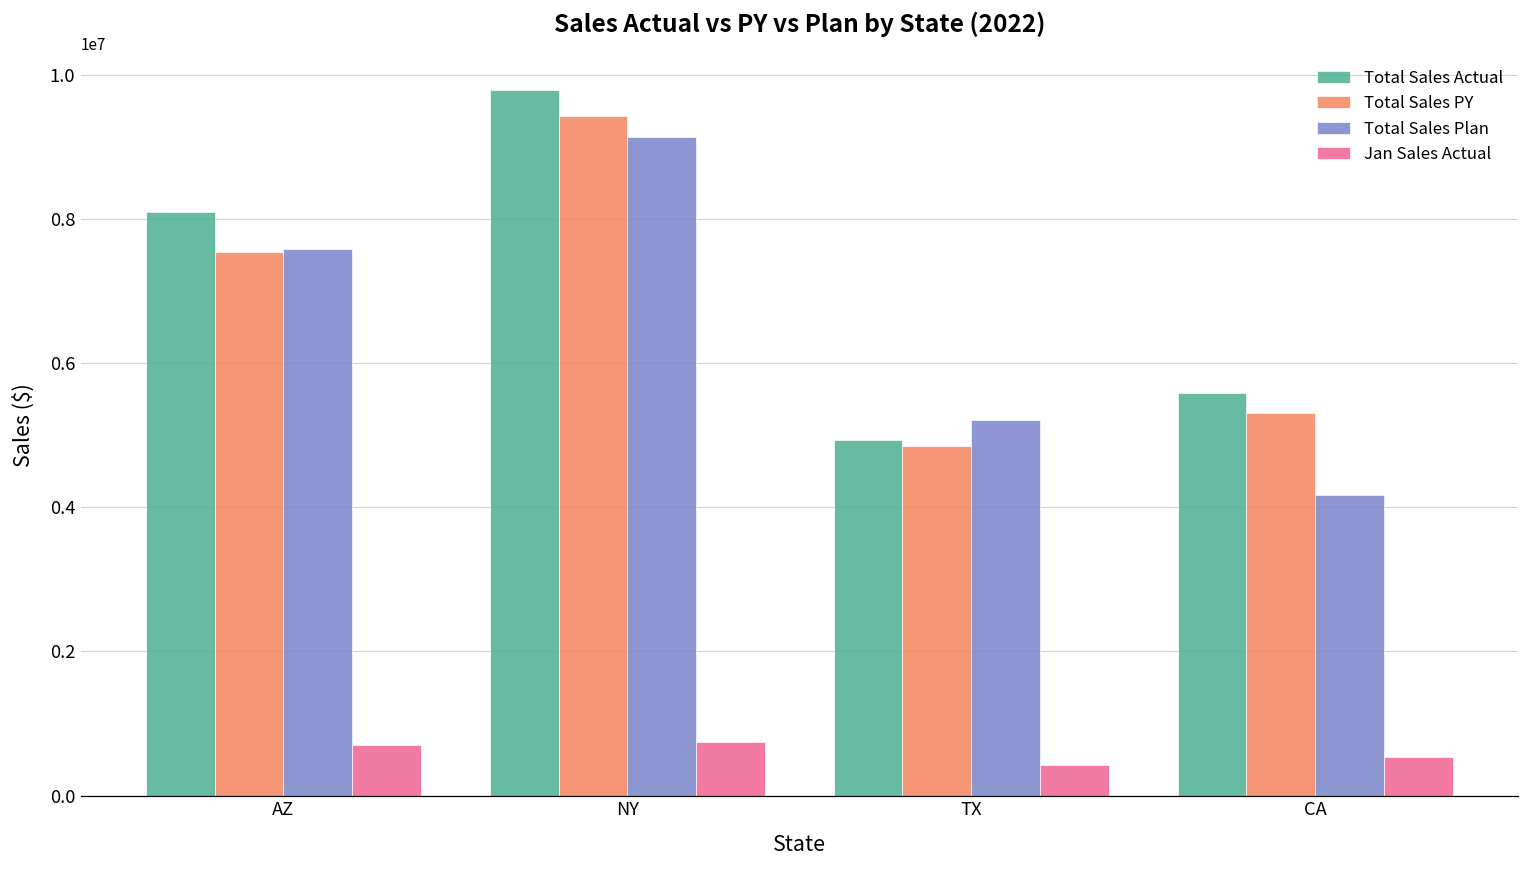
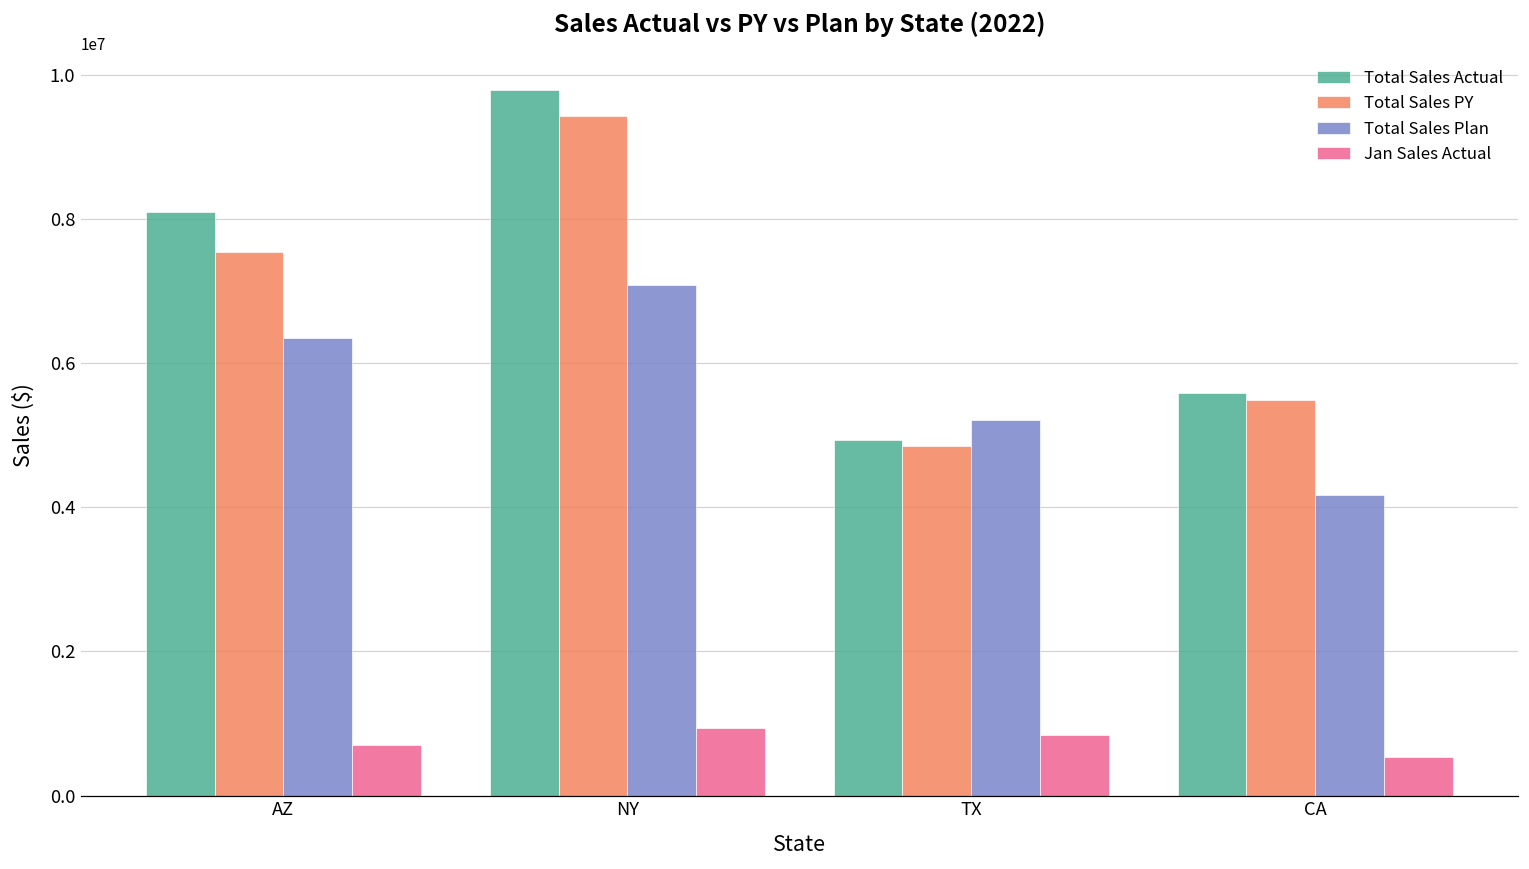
Total Sales Plan, AZ: 7600000 -> 6400000
Total Sales Plan, NY: 9100000 -> 7100000
Jan Sales Actual, NY: 700000 -> 900000
Jan Sales Actual, TX: 400000 -> 800000
Total Sales PY, CA: 5300000 -> 5500000
